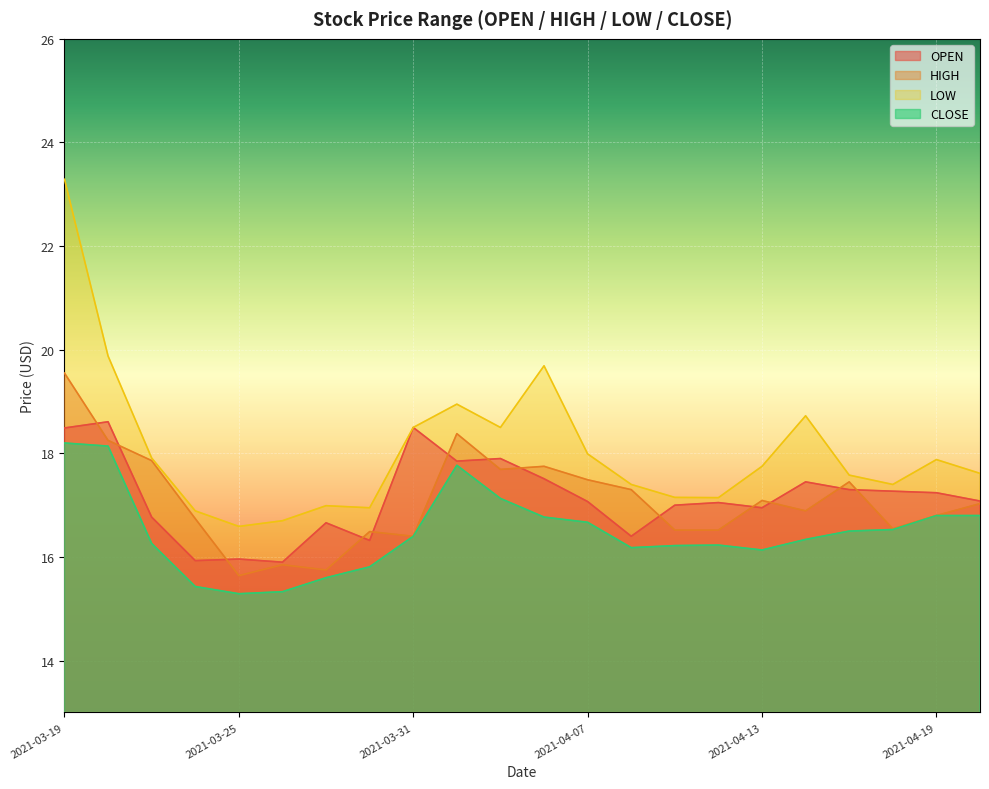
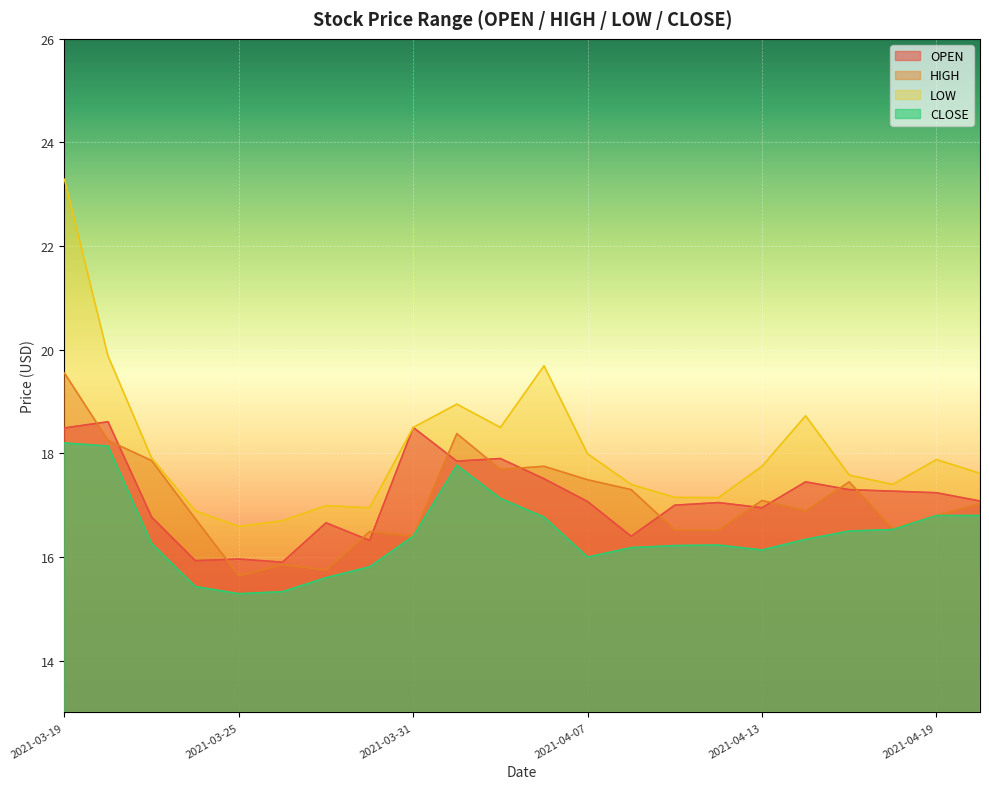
CLOSE, 2021-04-07: 16.7 -> 16.0
